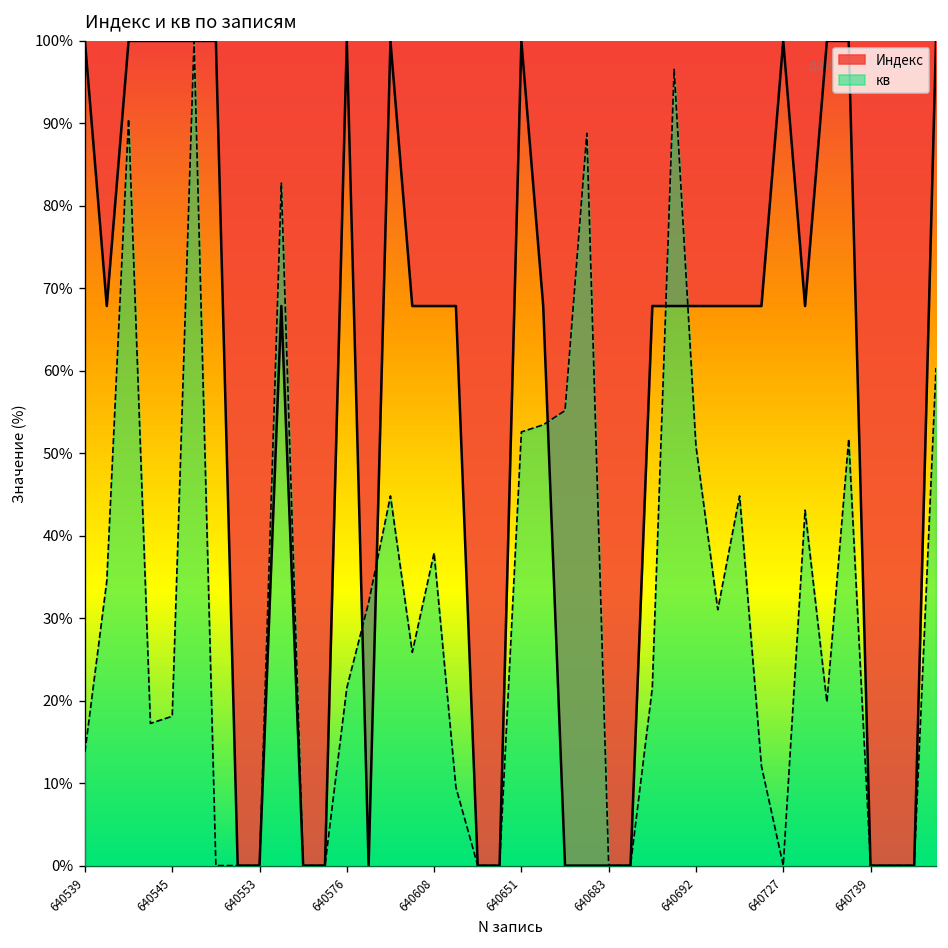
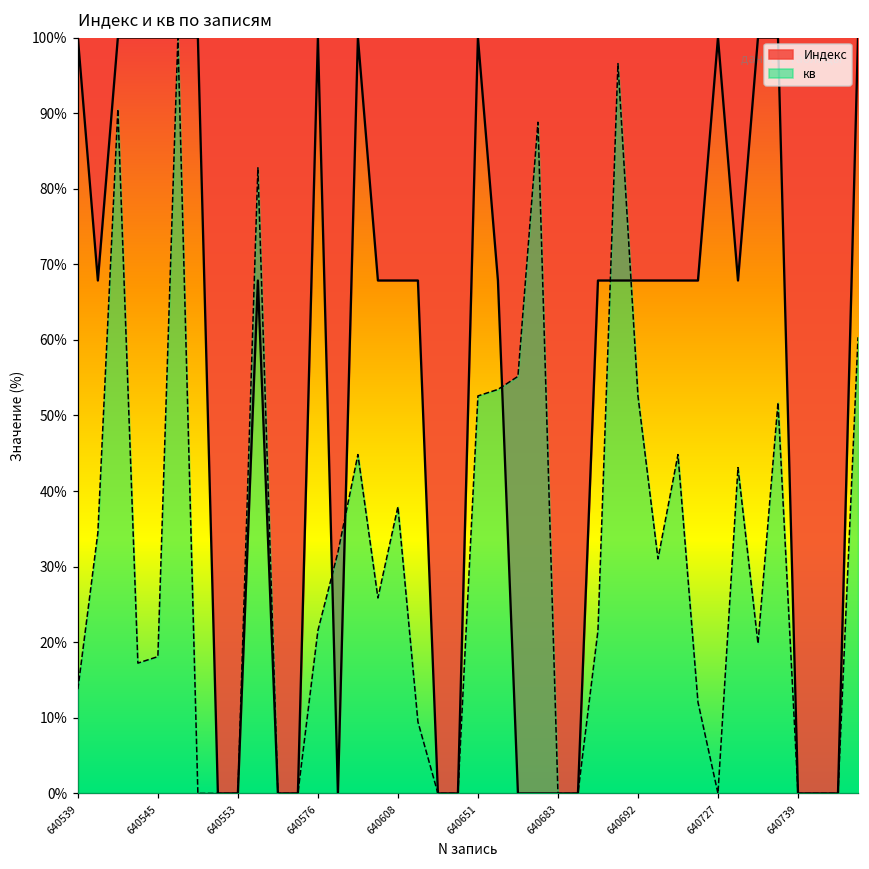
кв, 640692: 51% -> 53%
